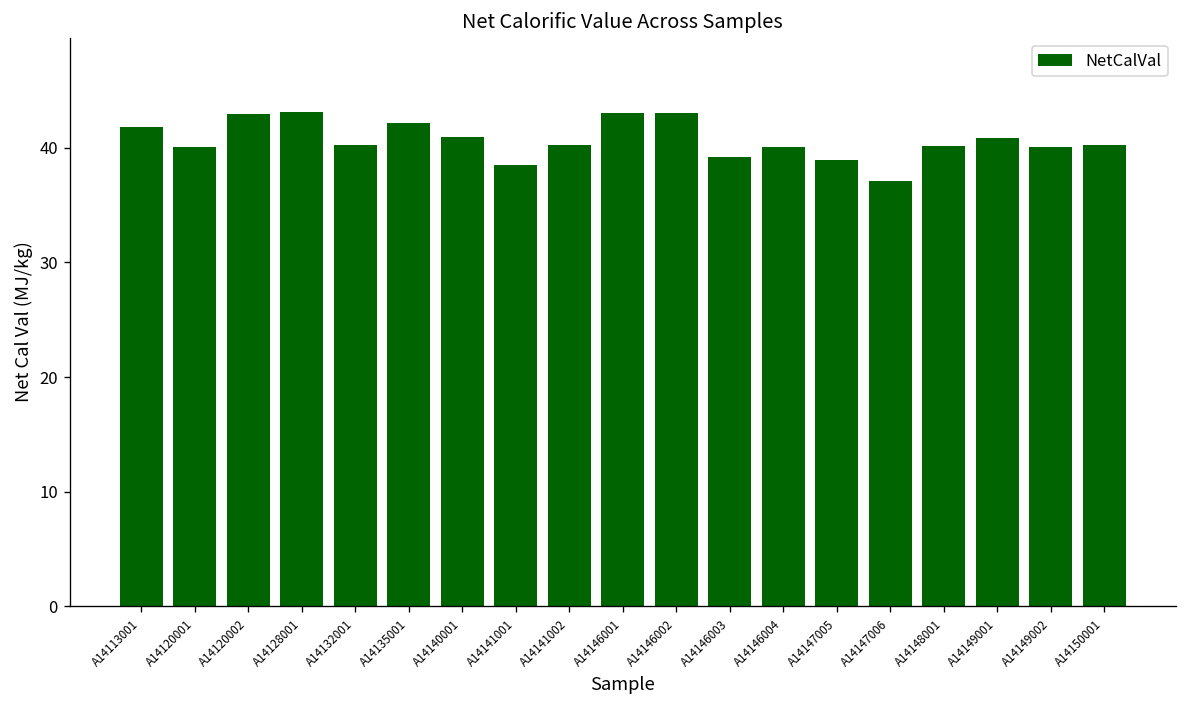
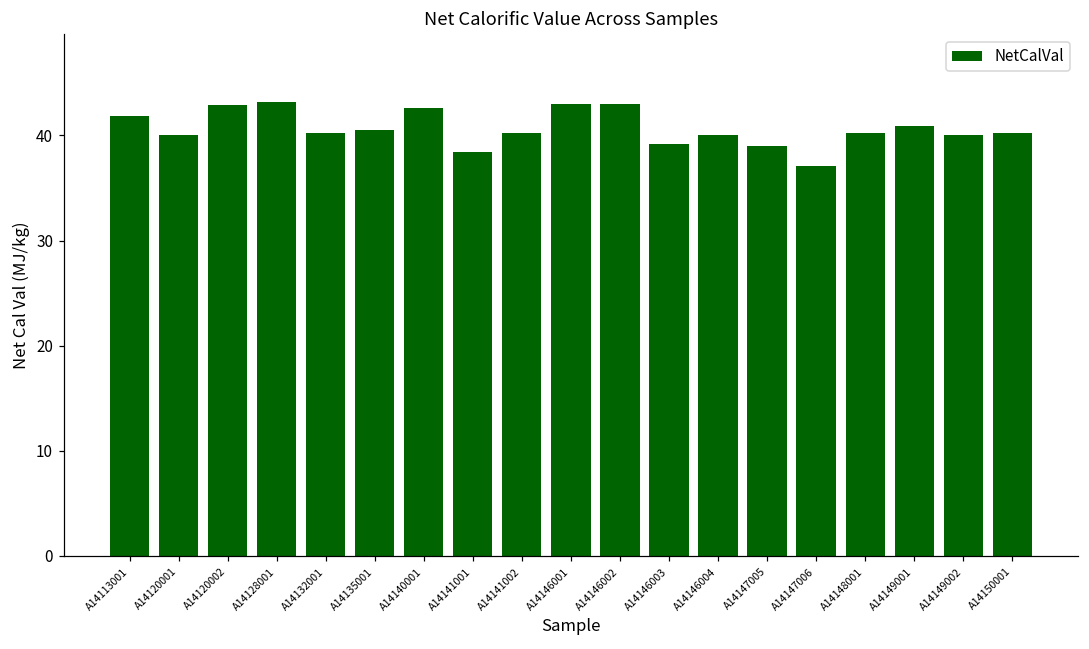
A14135001: 42 -> 41
A14140001: 41 -> 43
